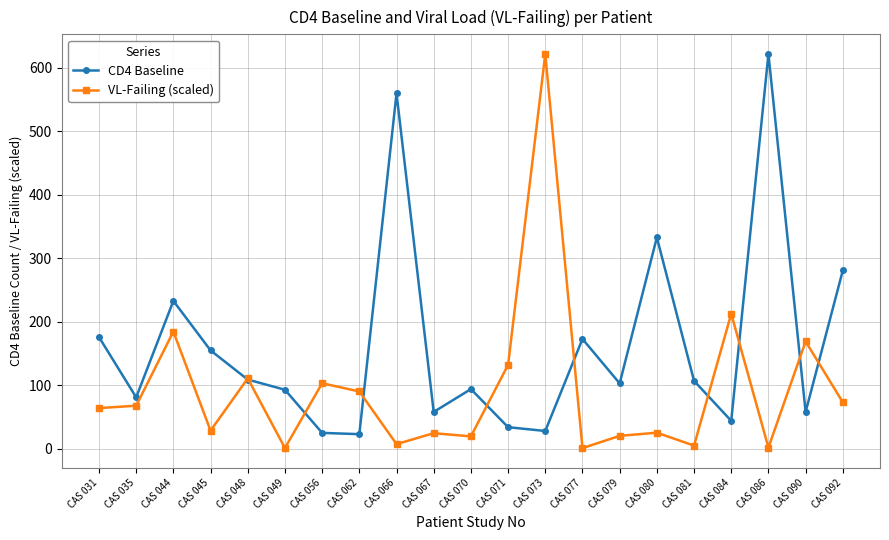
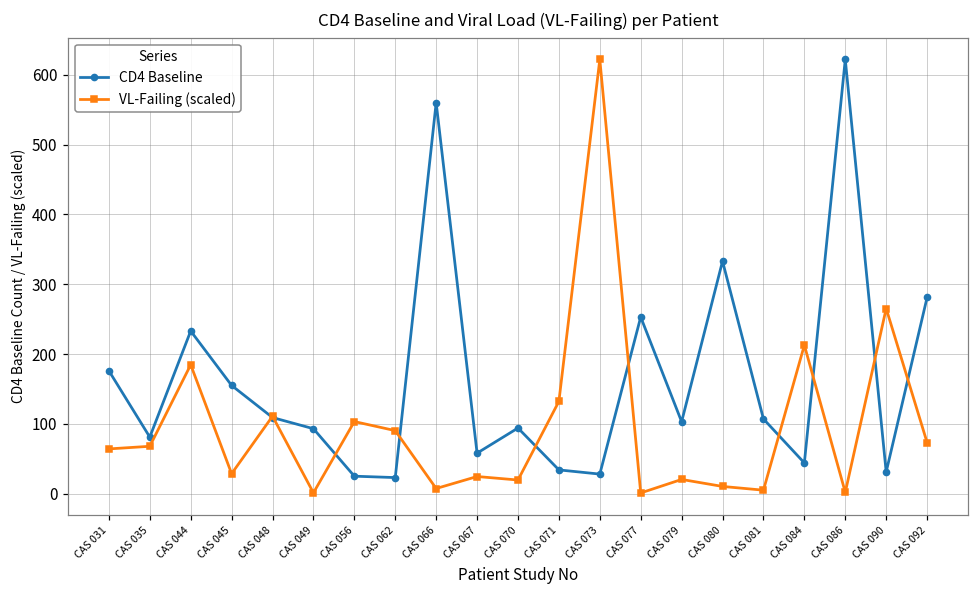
CD4 Baseline, CAS 077: 170 -> 250
VL-Failing (scaled), CAS 080: 30 -> 10
CD4 Baseline, CAS 090: 60 -> 30
VL-Failing (scaled), CAS 090: 170 -> 270
